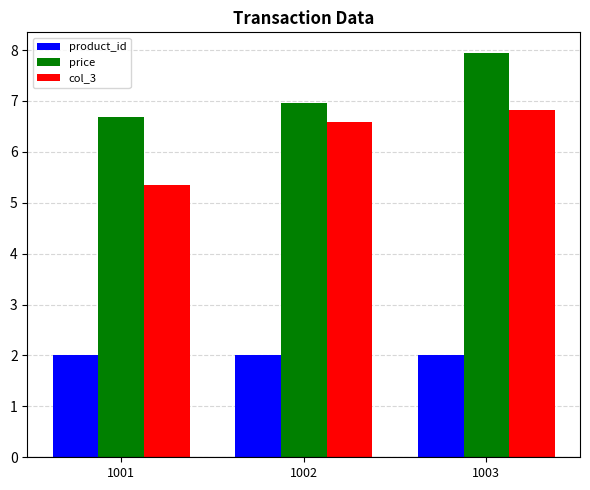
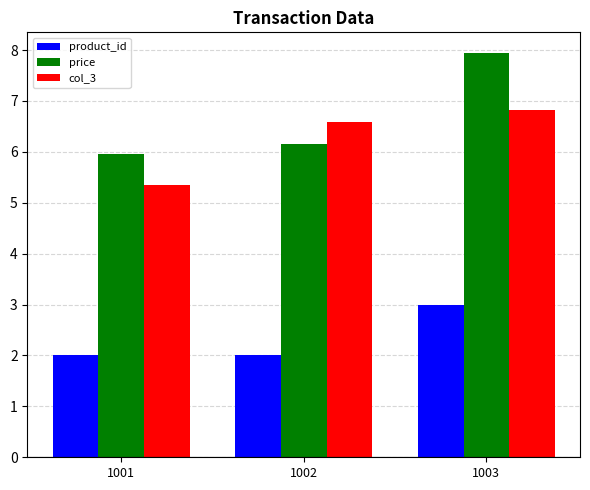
price, 1001: 6.7 -> 6.0
price, 1002: 7.0 -> 6.2
product_id, 1003: 2 -> 3
